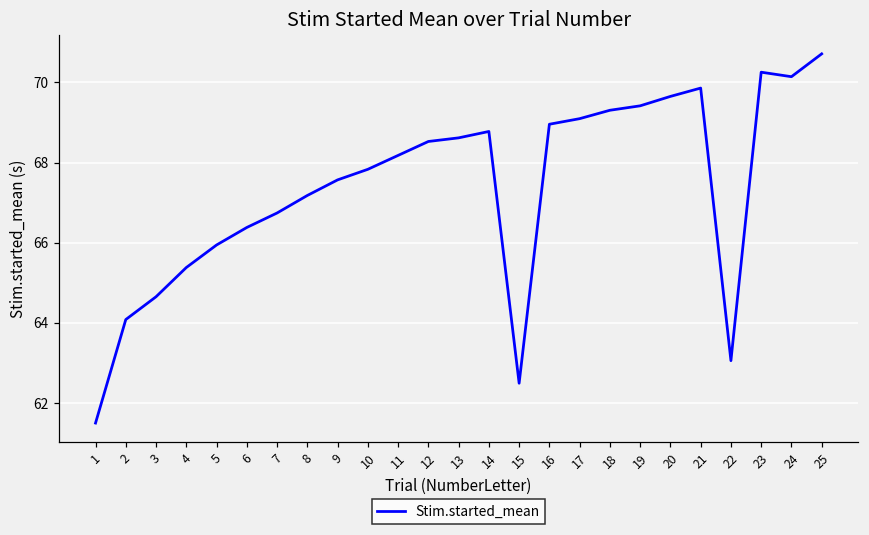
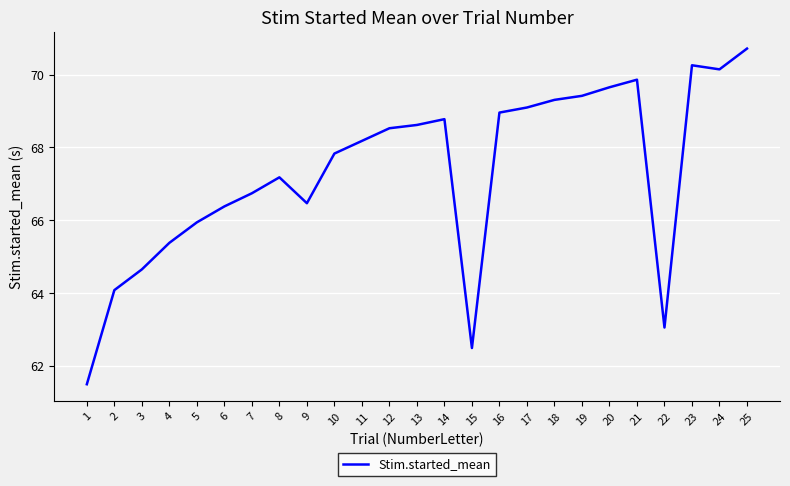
9: 67.6 -> 66.5
